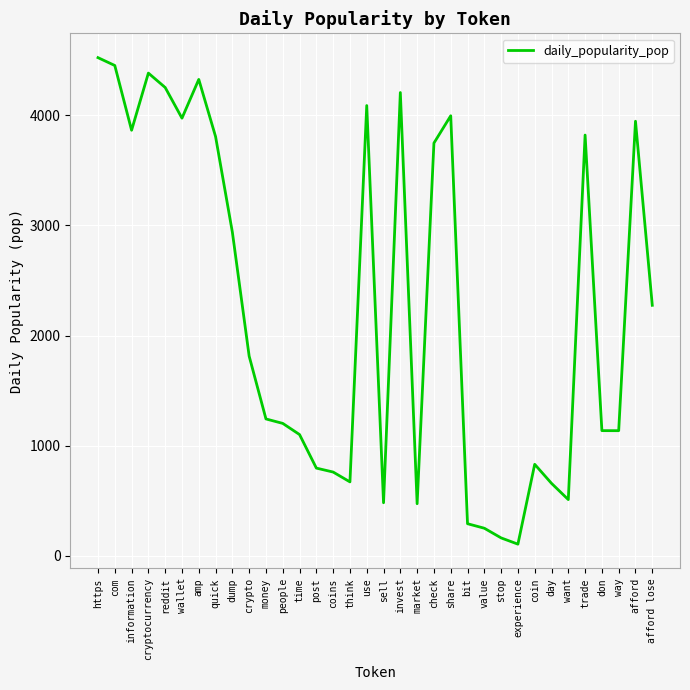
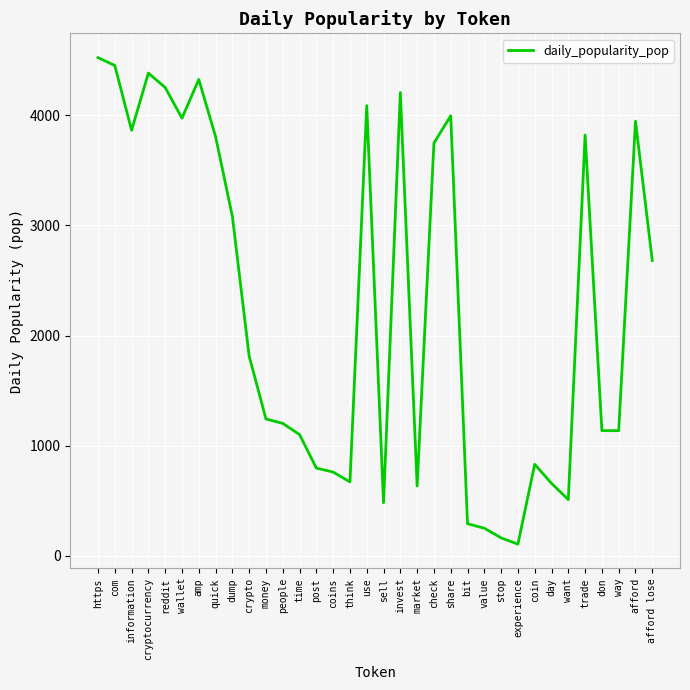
dump: 2940 -> 3080
market: 470 -> 630
afford lose: 2280 -> 2680
